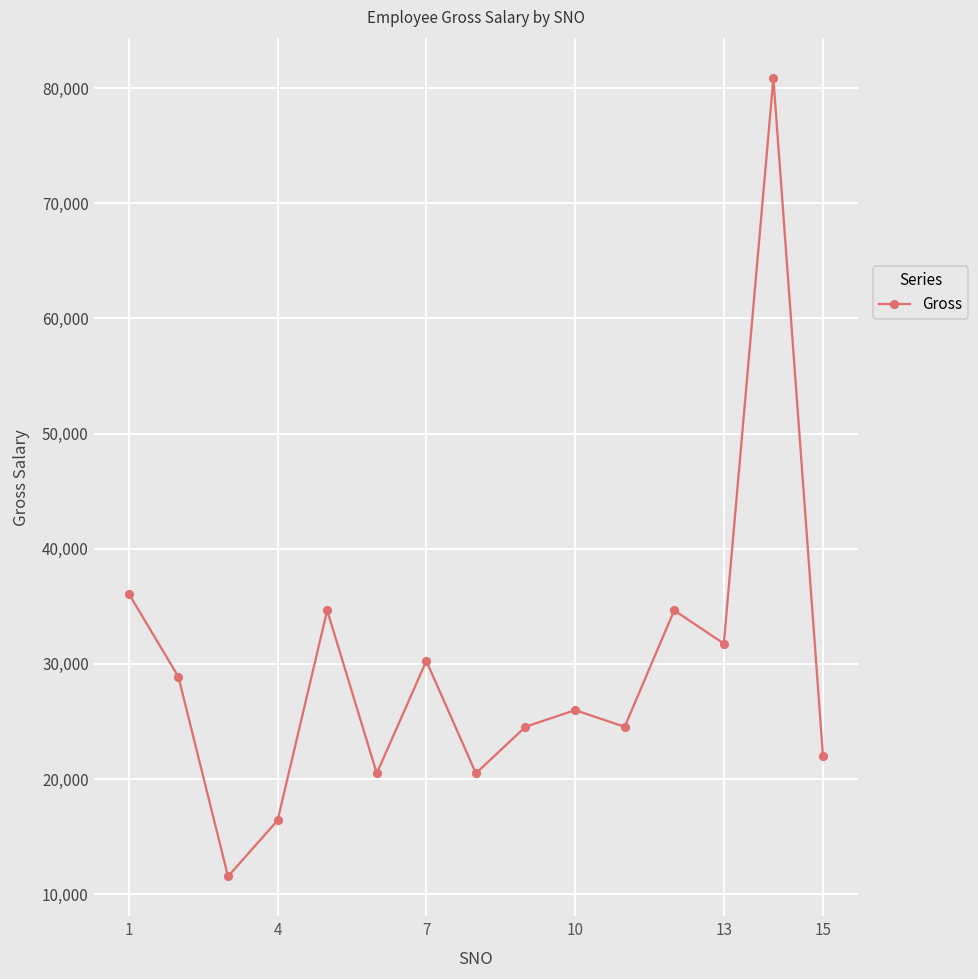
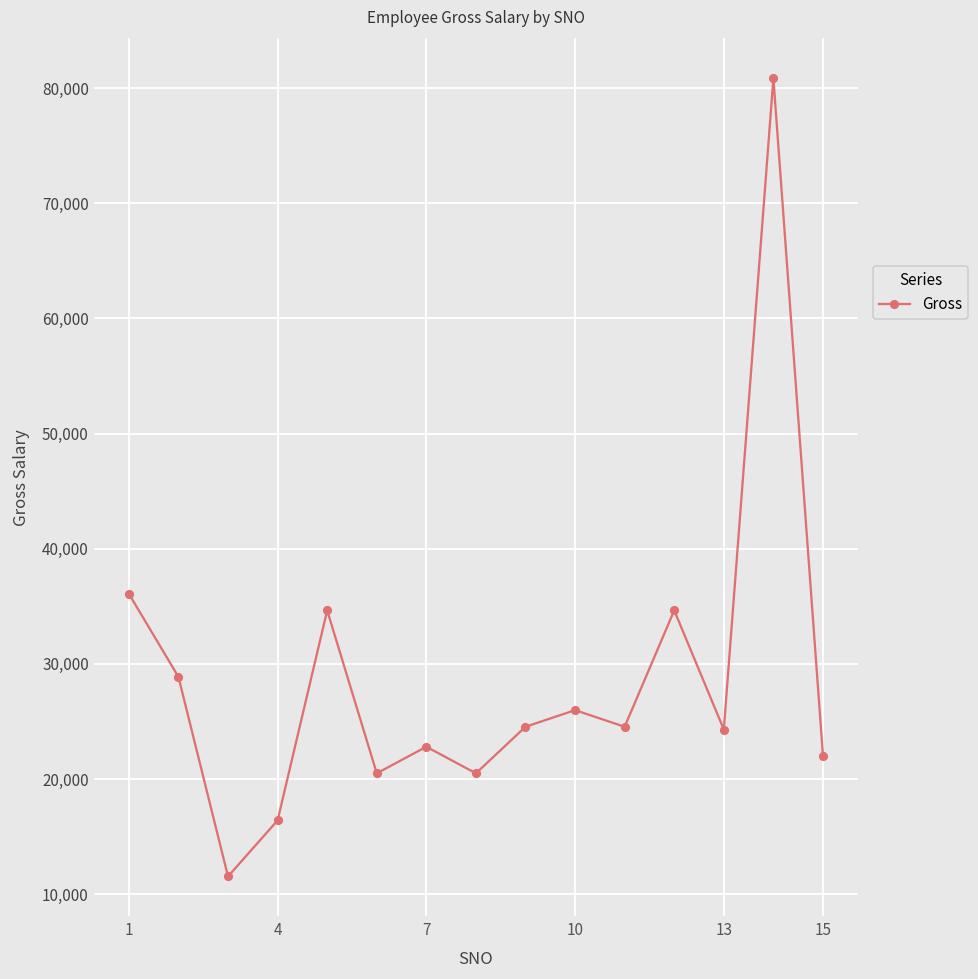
7: 30,300 -> 22,800
13: 31,800 -> 24,300
